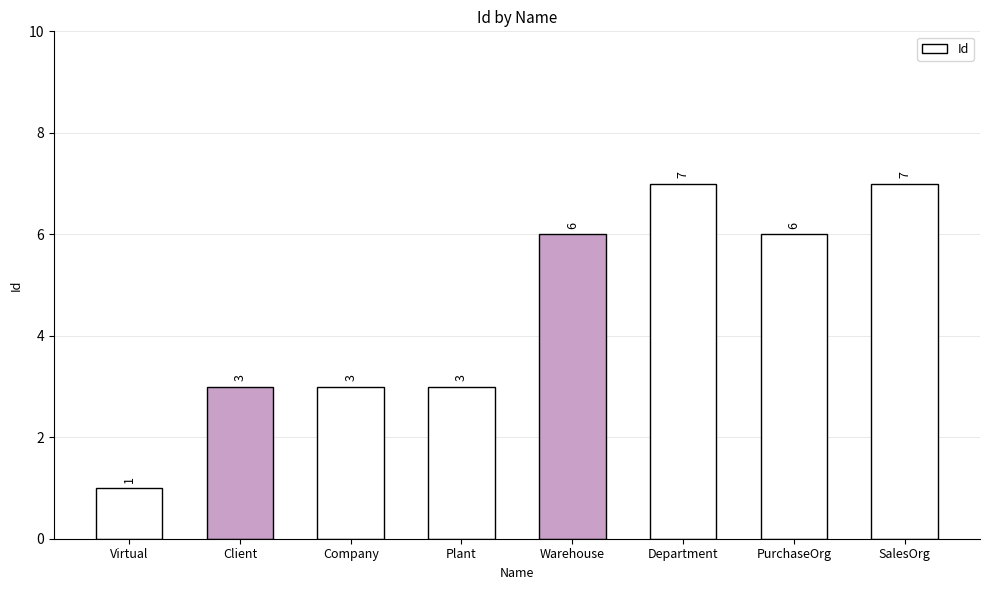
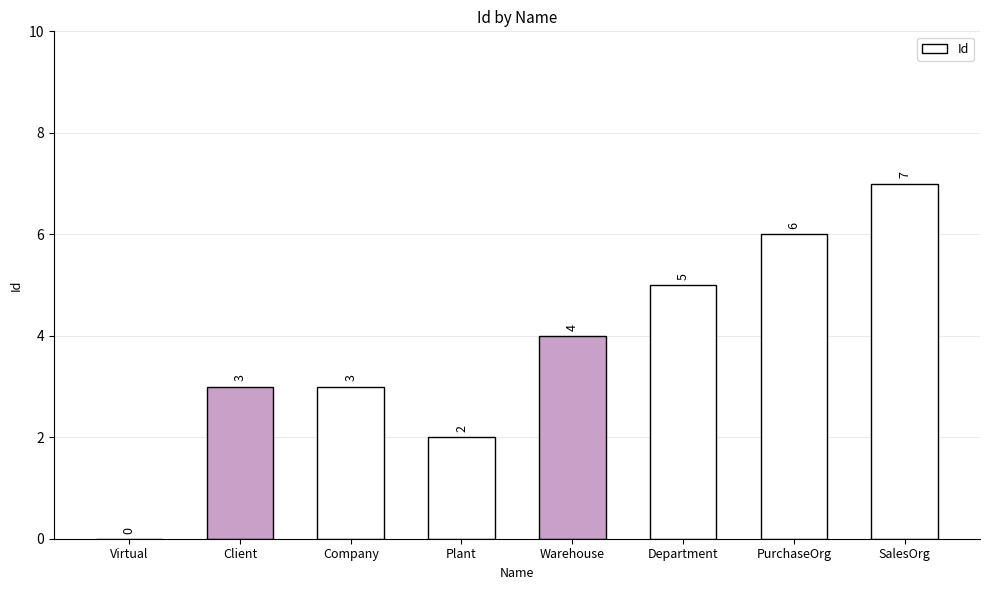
Virtual: 1 -> 0
Plant: 3 -> 2
Warehouse: 6 -> 4
Department: 7 -> 5
